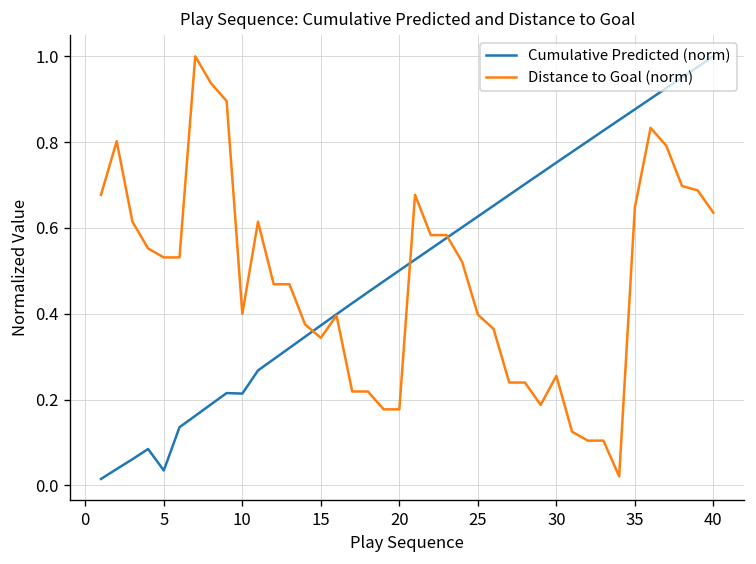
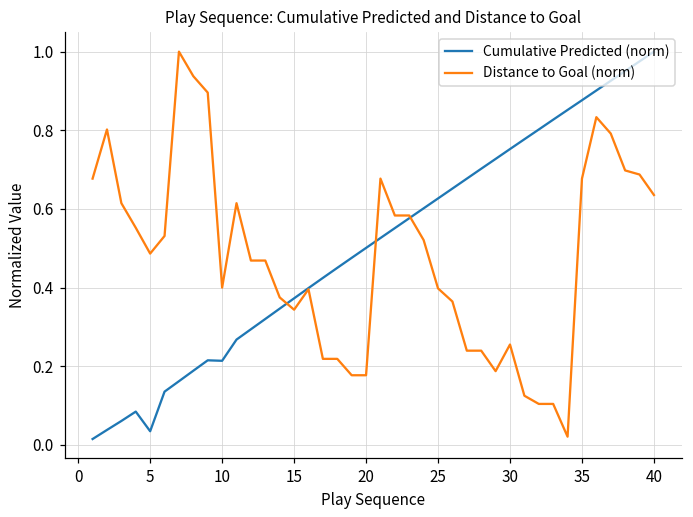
Distance to Goal (norm), 5: 0.53 -> 0.49
Distance to Goal (norm), 35: 0.65 -> 0.68
